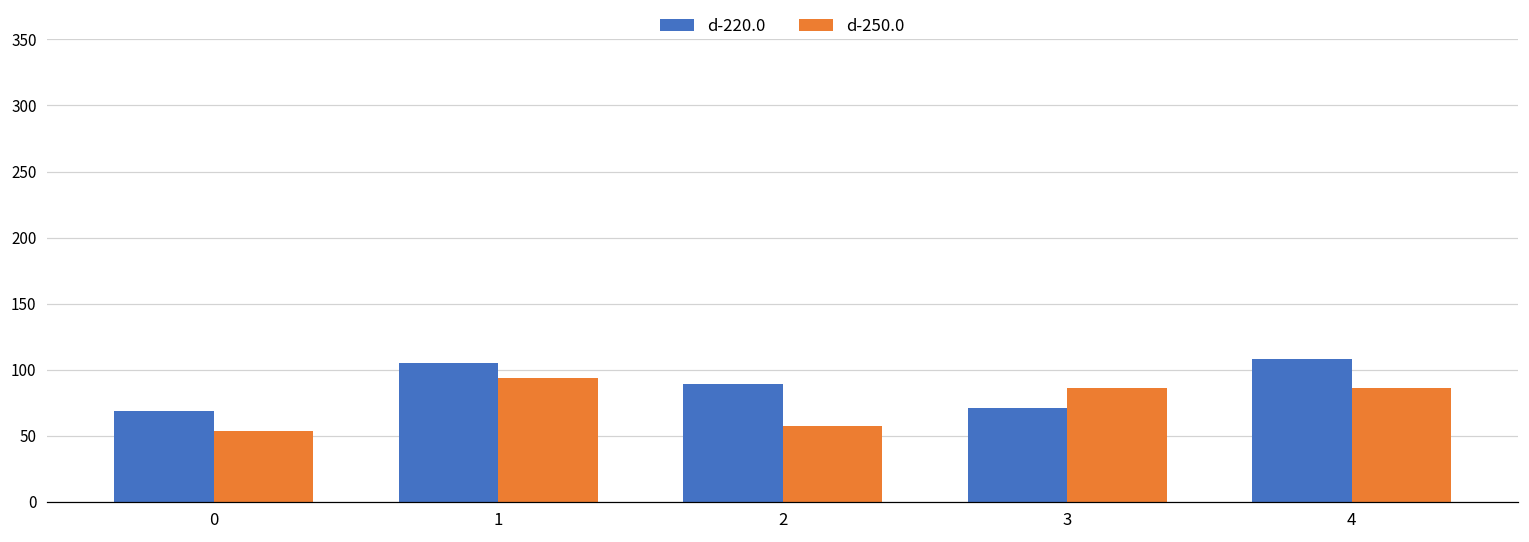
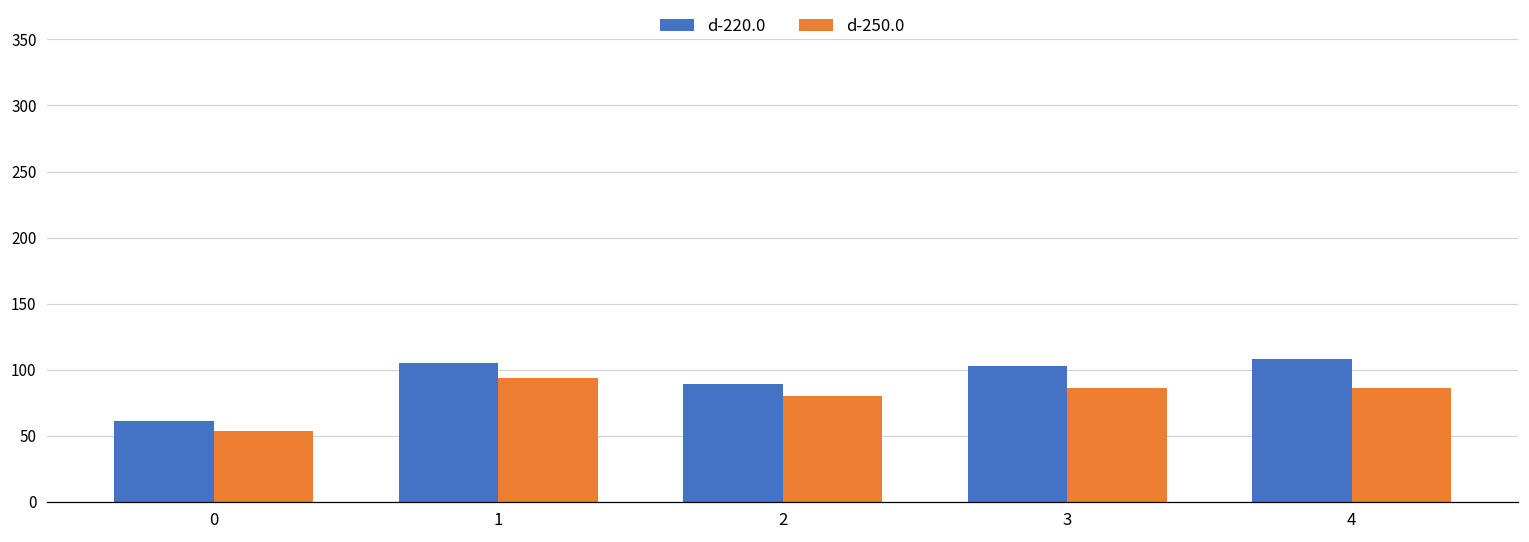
d-220.0, 0: 69 -> 61
d-250.0, 2: 57 -> 80
d-220.0, 3: 71 -> 102
